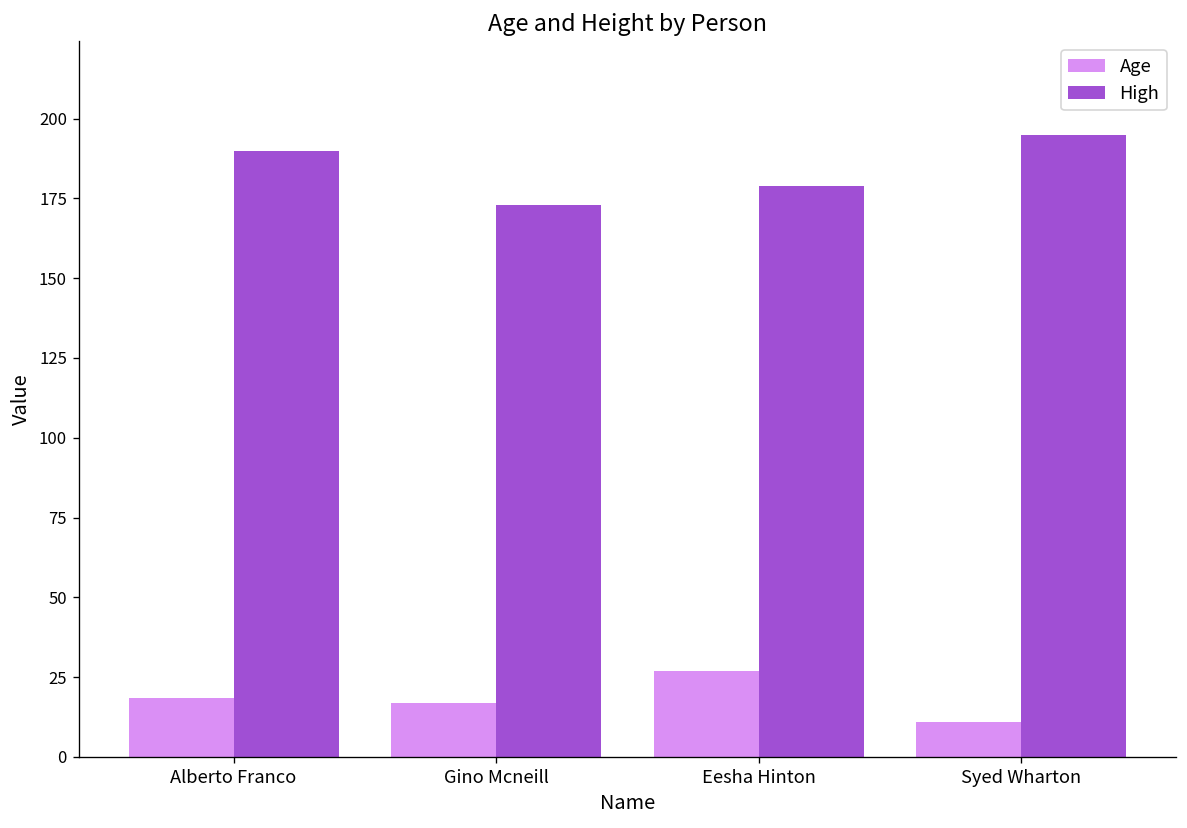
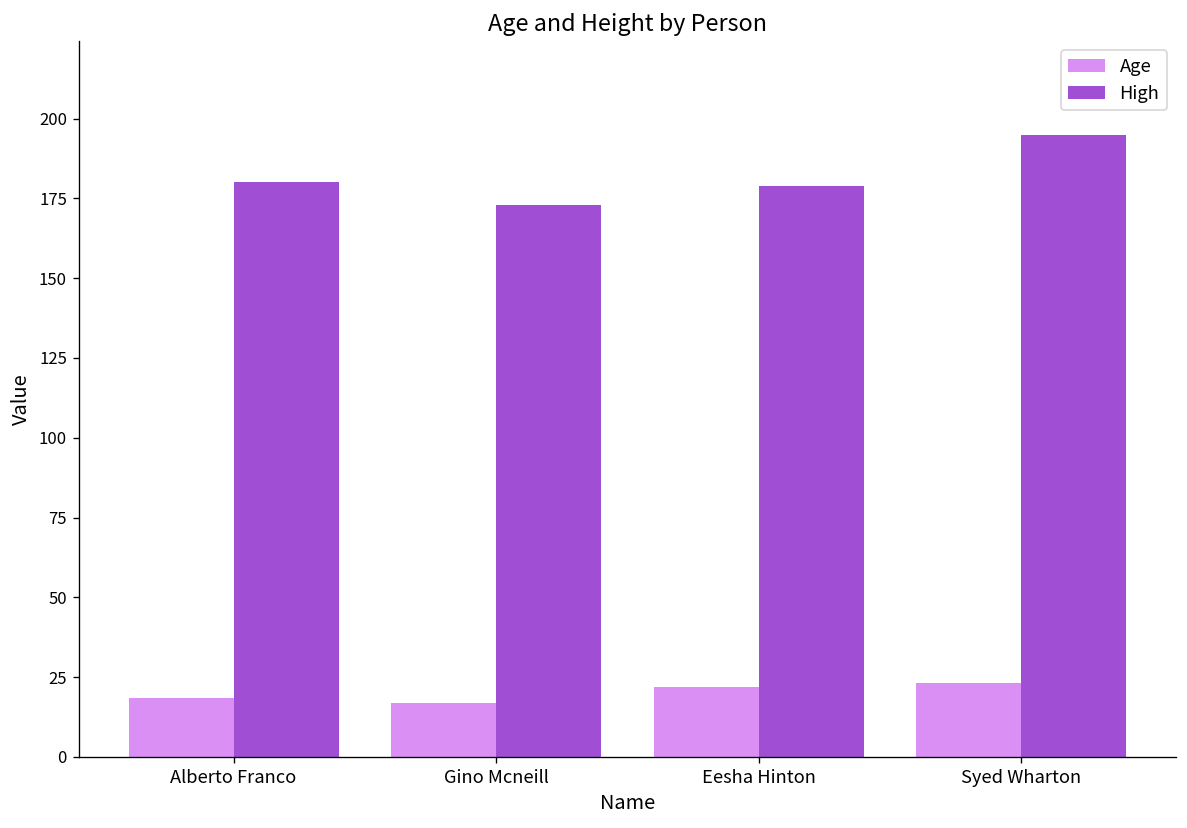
High, Alberto Franco: 190 -> 180
Age, Eesha Hinton: 27 -> 22
Age, Syed Wharton: 11 -> 23
